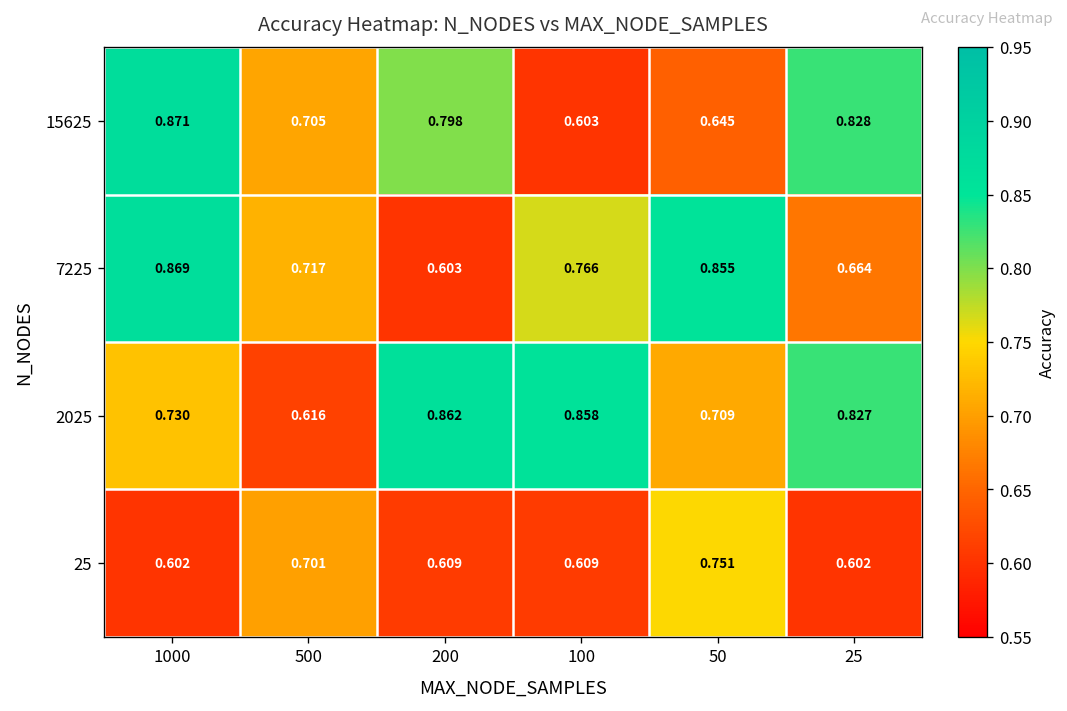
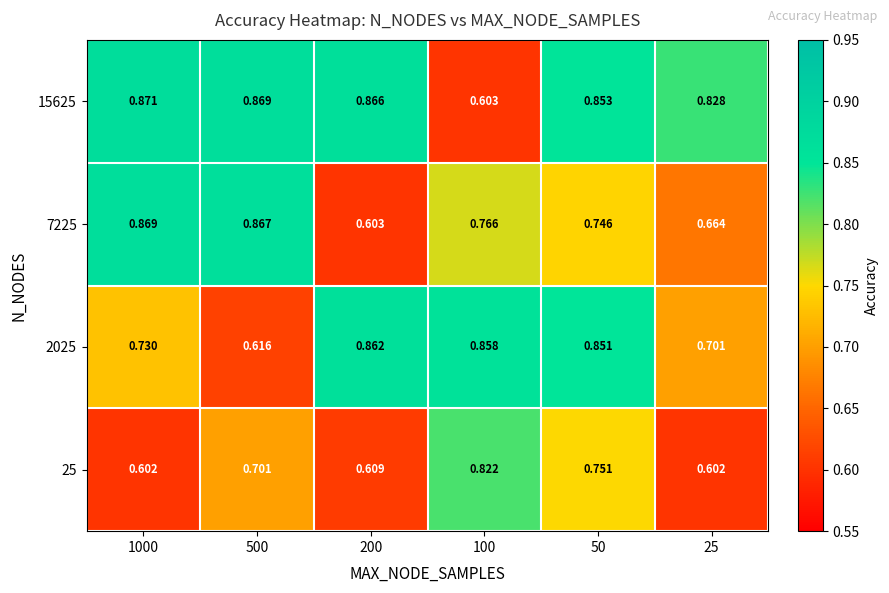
15625, 500: 0.705 -> 0.869
15625, 200: 0.798 -> 0.866
15625, 50: 0.645 -> 0.853
7225, 500: 0.717 -> 0.867
7225, 50: 0.855 -> 0.746
2025, 50: 0.709 -> 0.851
2025, 25: 0.827 -> 0.701
25, 100: 0.609 -> 0.822
